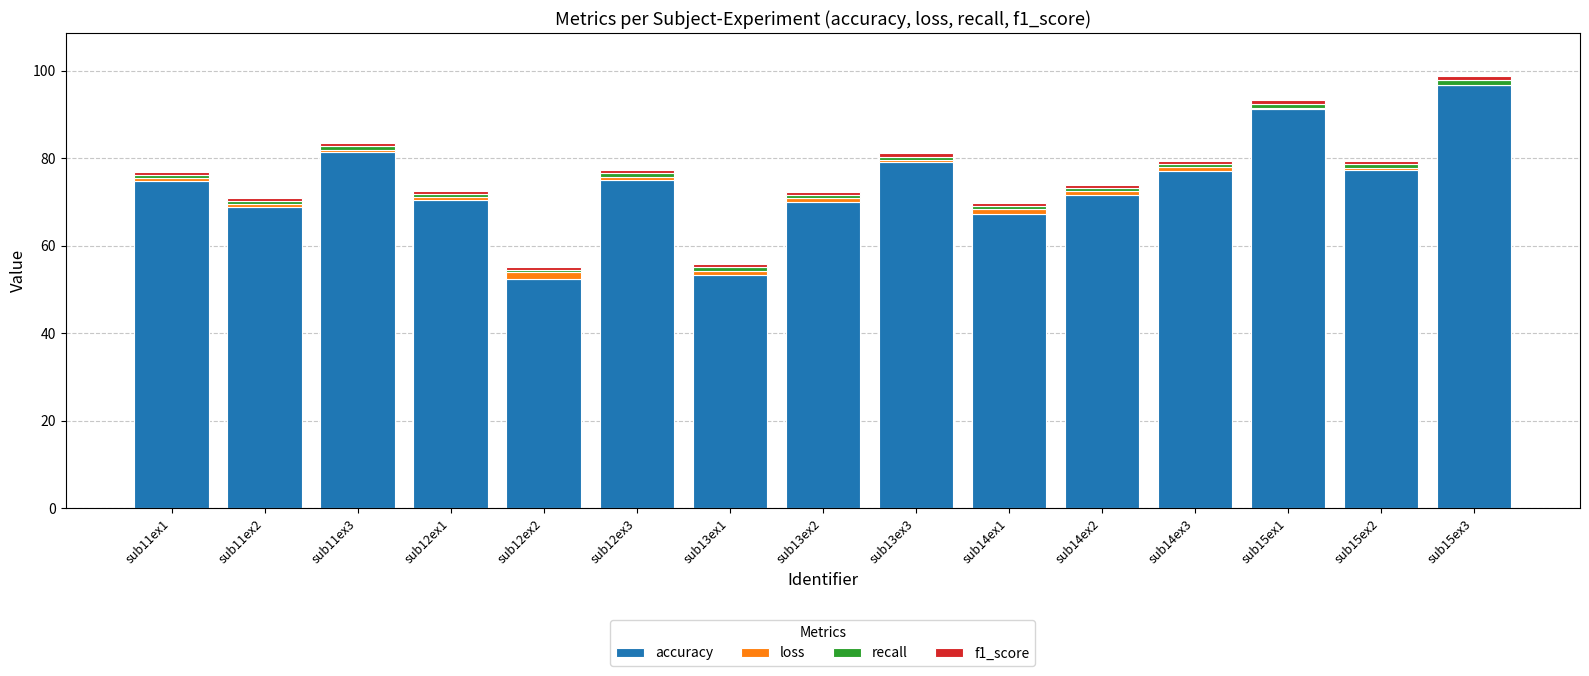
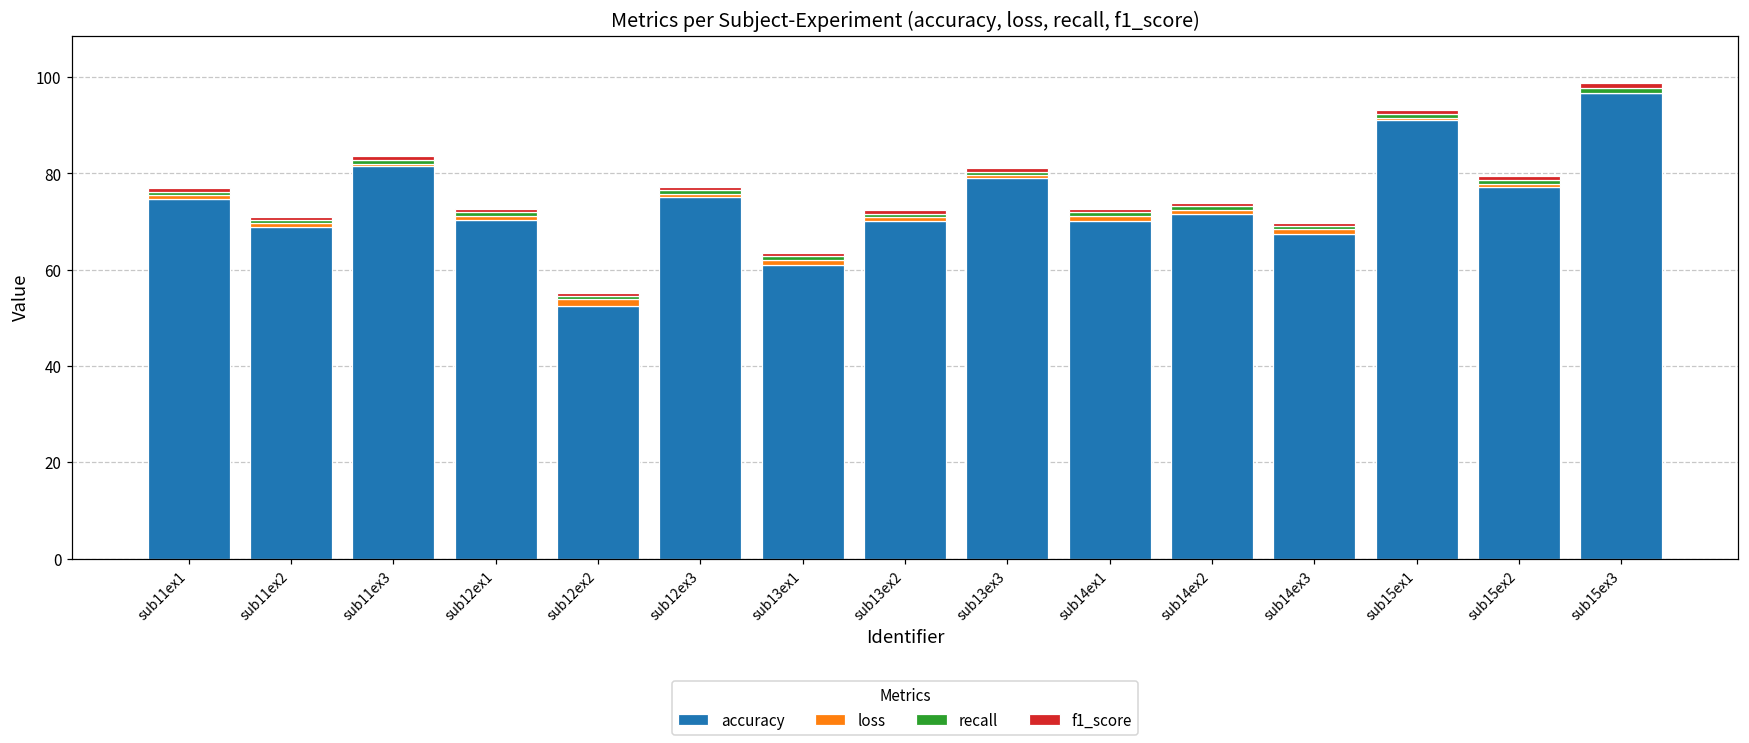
accuracy, sub13ex1: 53 -> 61
accuracy, sub14ex1: 67 -> 70
accuracy, sub14ex3: 77 -> 67
